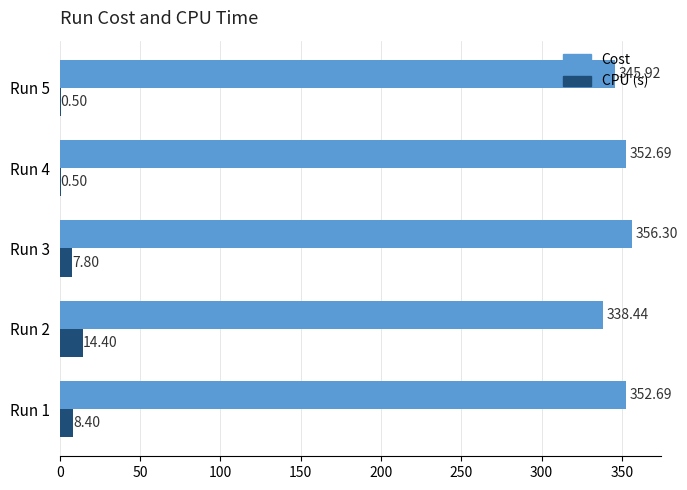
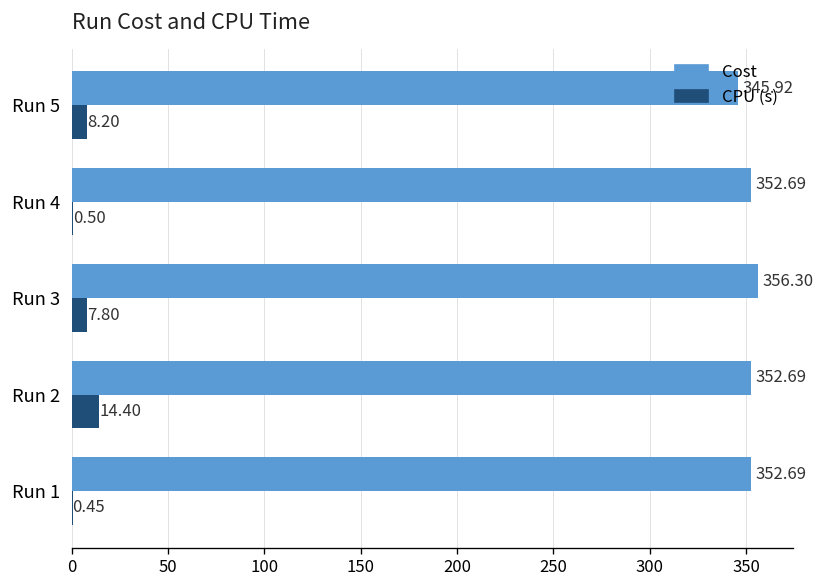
CPU (s), Run 5: 0.50 -> 8.20
Cost, Run 2: 338.44 -> 352.69
CPU (s), Run 1: 8.40 -> 0.45
